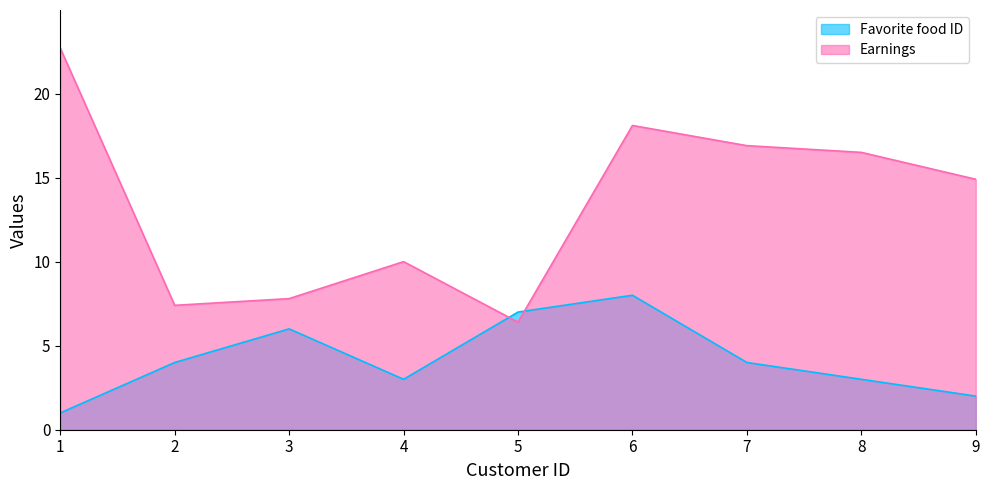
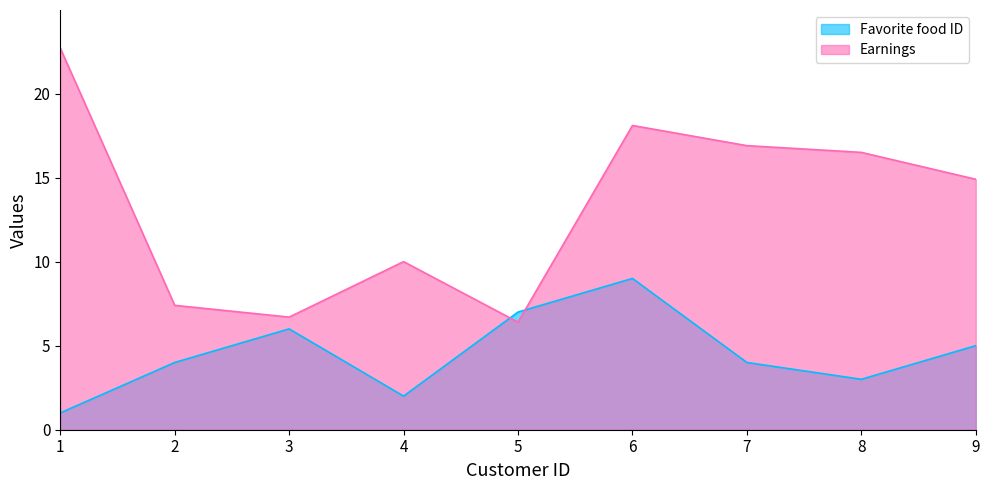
Earnings, 3: 7.8 -> 6.7
Favorite food ID, 4: 3 -> 2
Favorite food ID, 6: 8 -> 9
Favorite food ID, 9: 2 -> 5
